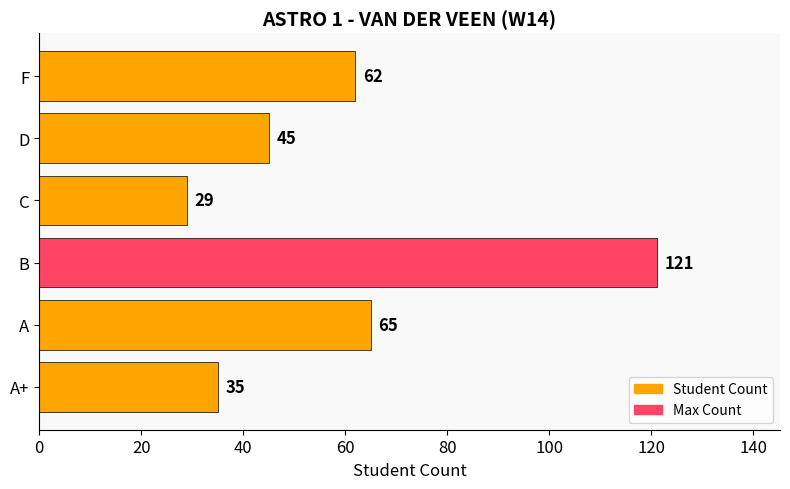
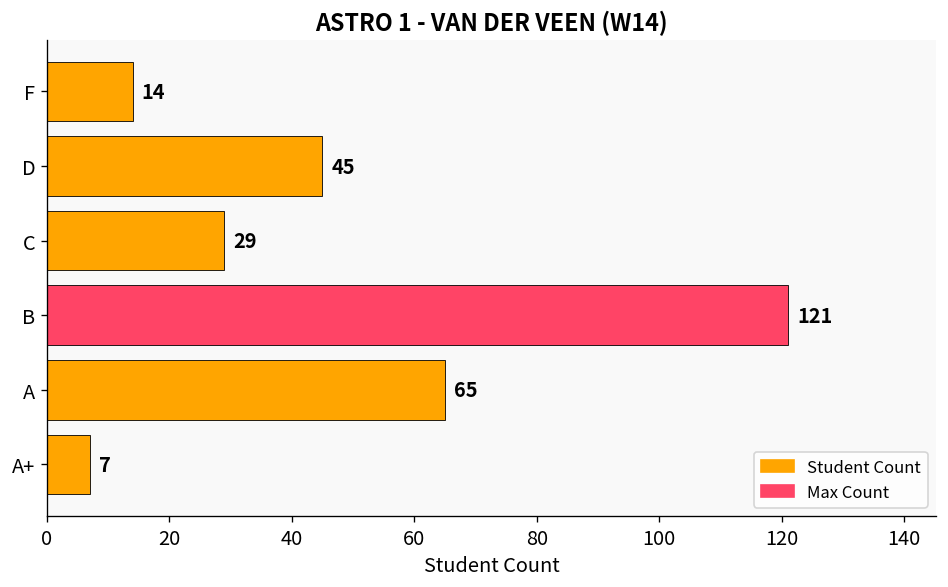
F: 62 -> 14
A+: 35 -> 7
